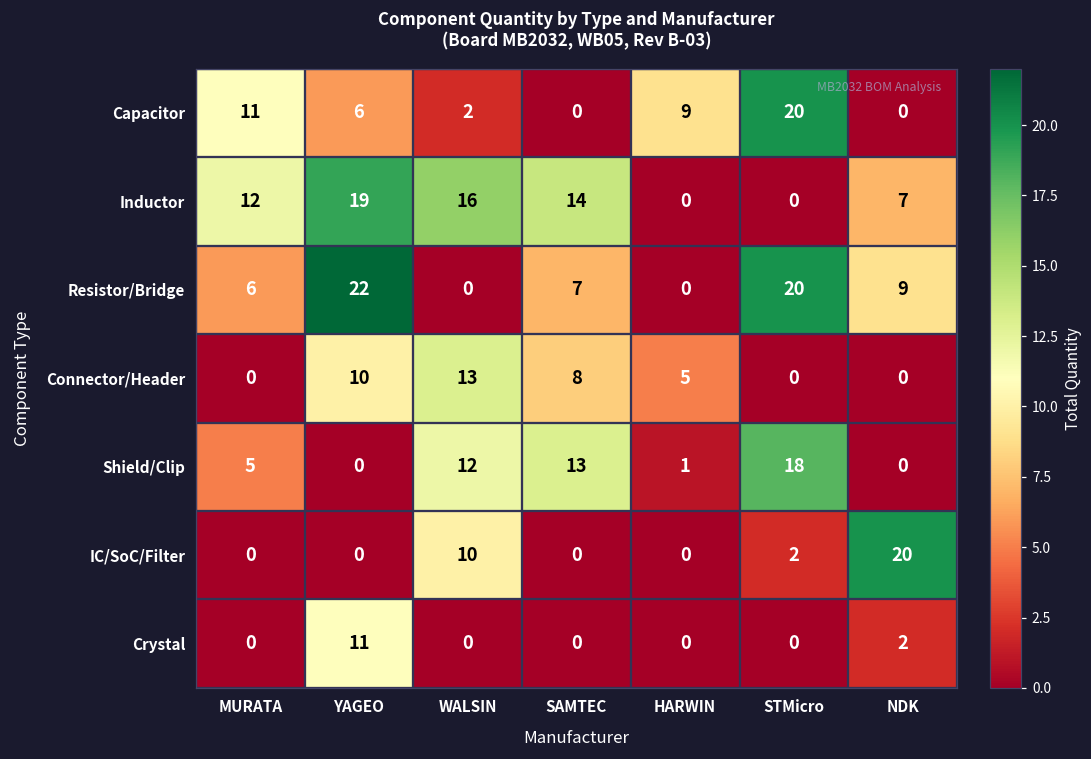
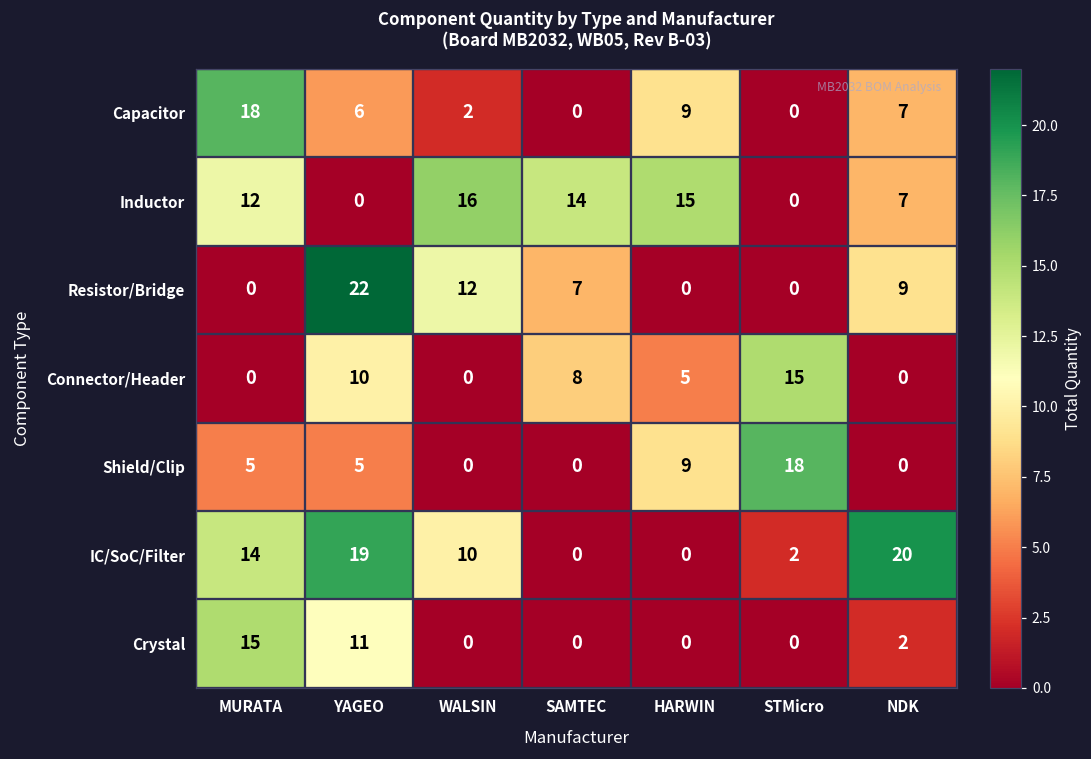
Capacitor, MURATA: 11 -> 18
Capacitor, STMicro: 20 -> 0
Capacitor, NDK: 0 -> 7
Inductor, YAGEO: 19 -> 0
Inductor, HARWIN: 0 -> 15
Resistor/Bridge, MURATA: 6 -> 0
Resistor/Bridge, WALSIN: 0 -> 12
Resistor/Bridge, STMicro: 20 -> 0
Connector/Header, WALSIN: 13 -> 0
Connector/Header, STMicro: 0 -> 15
Shield/Clip, YAGEO: 0 -> 5
Shield/Clip, WALSIN: 12 -> 0
Shield/Clip, SAMTEC: 13 -> 0
Shield/Clip, HARWIN: 1 -> 9
IC/SoC/Filter, MURATA: 0 -> 14
IC/SoC/Filter, YAGEO: 0 -> 19
Crystal, MURATA: 0 -> 15
